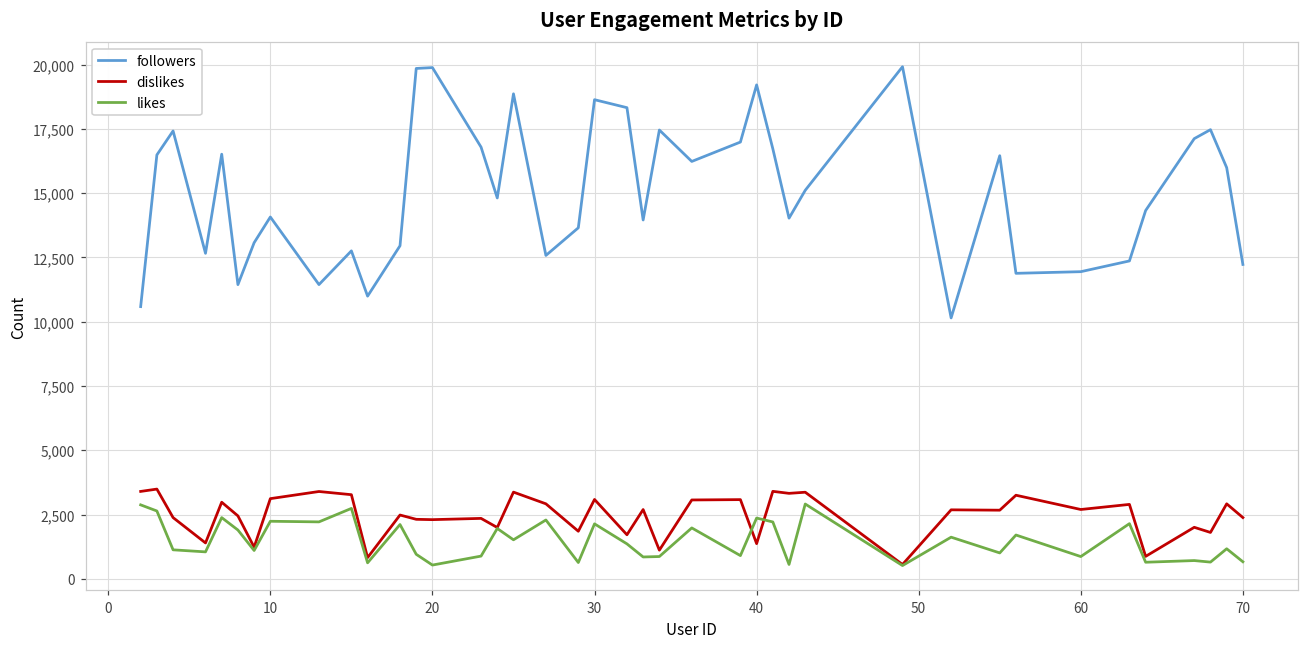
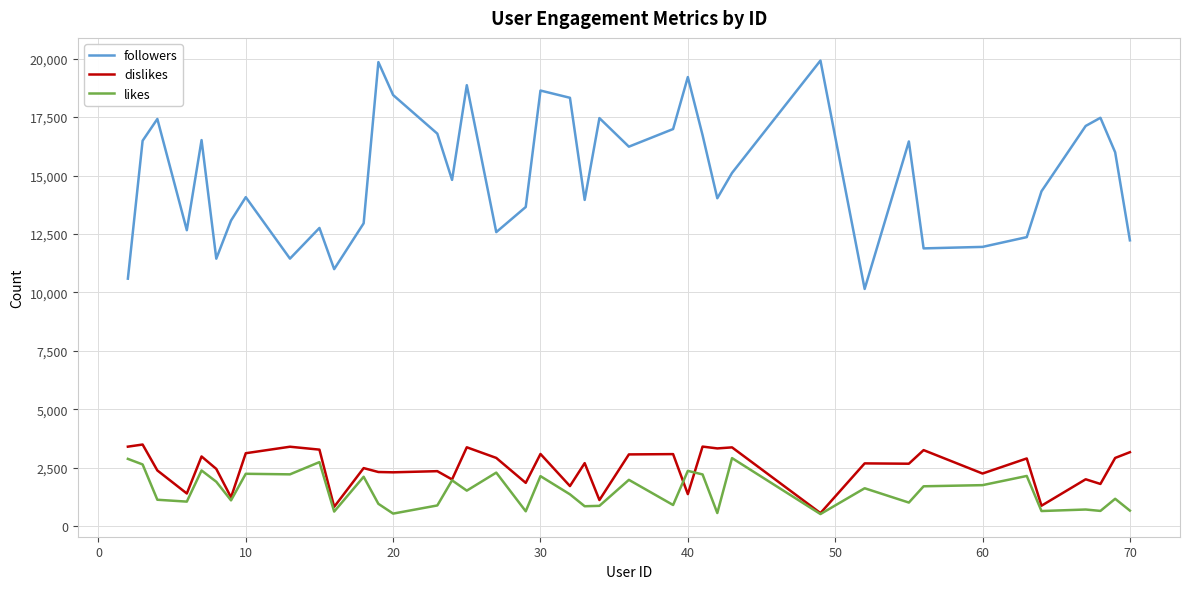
followers, 20: 19,900 -> 18,400
dislikes, 60: 2,700 -> 2,200
likes, 60: 900 -> 1,800
dislikes, 70: 2,400 -> 3,200
